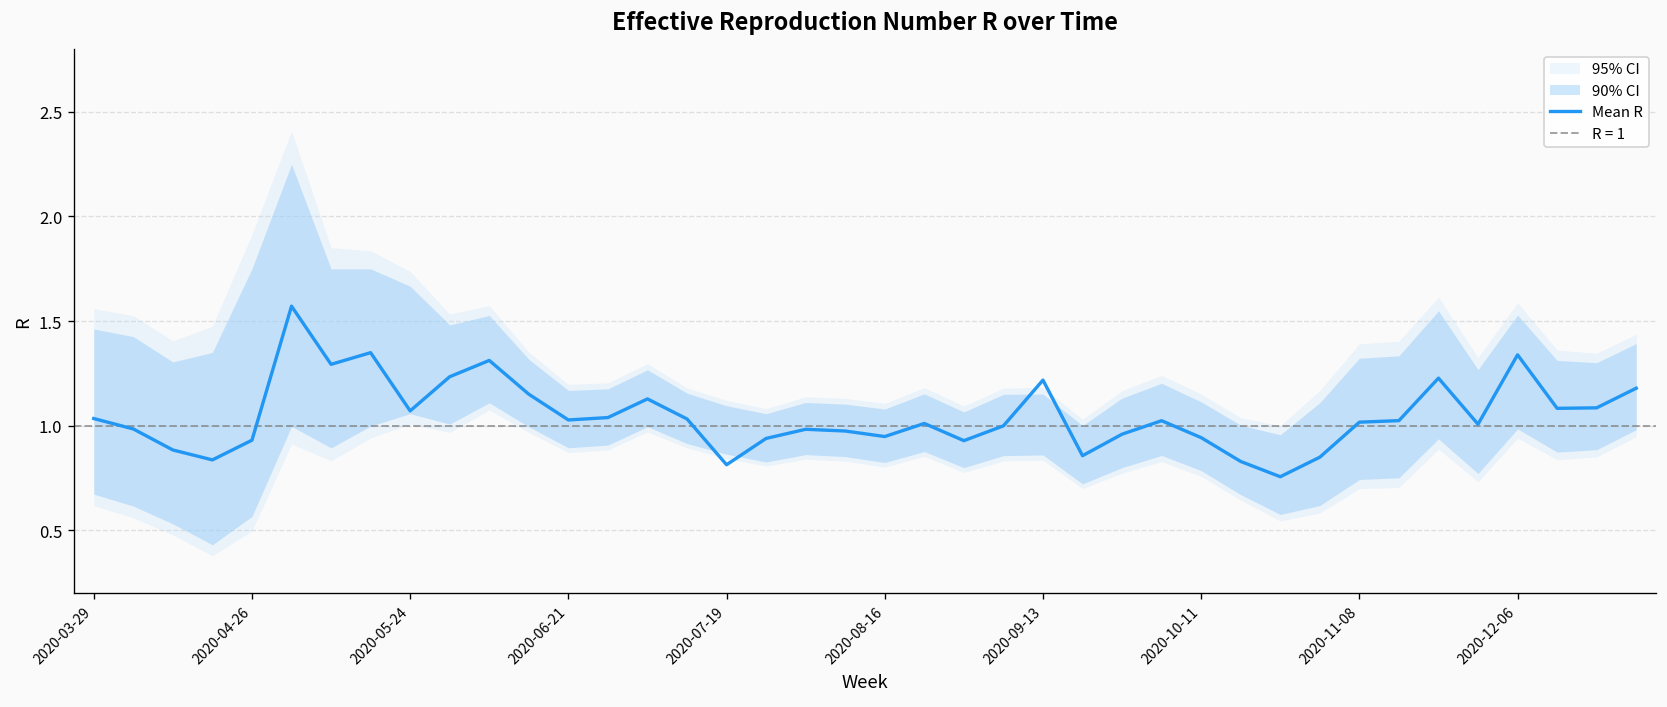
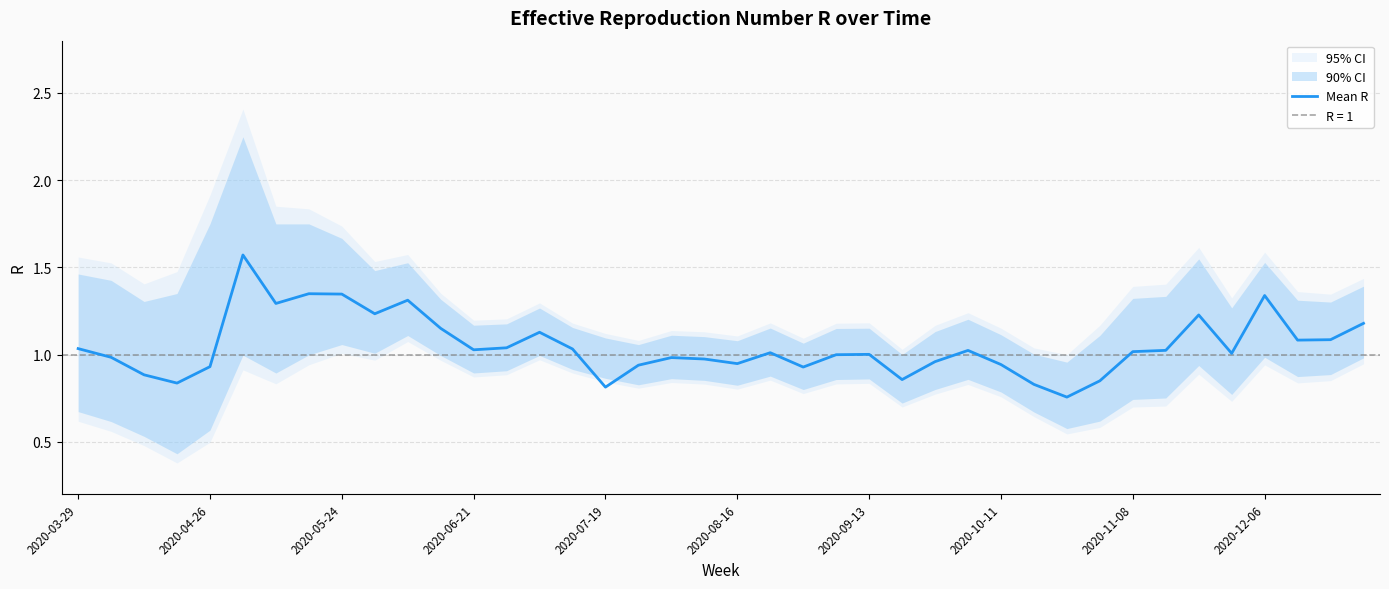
Mean R, 2020-05-24: 1.07 -> 1.35
Mean R, 2020-09-13: 1.22 -> 1.00
